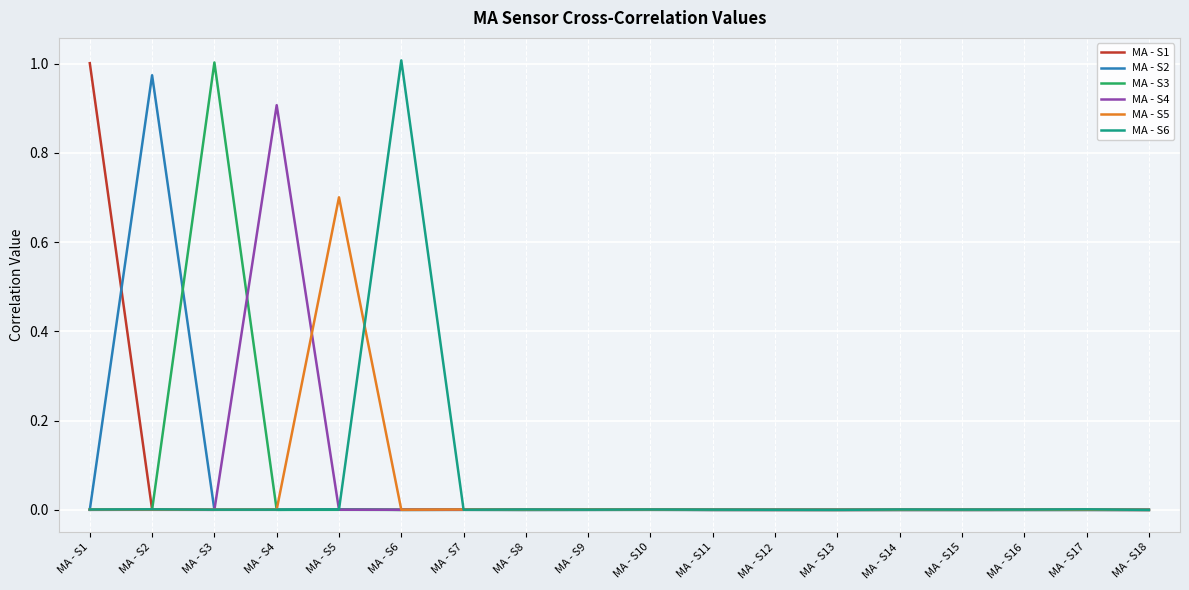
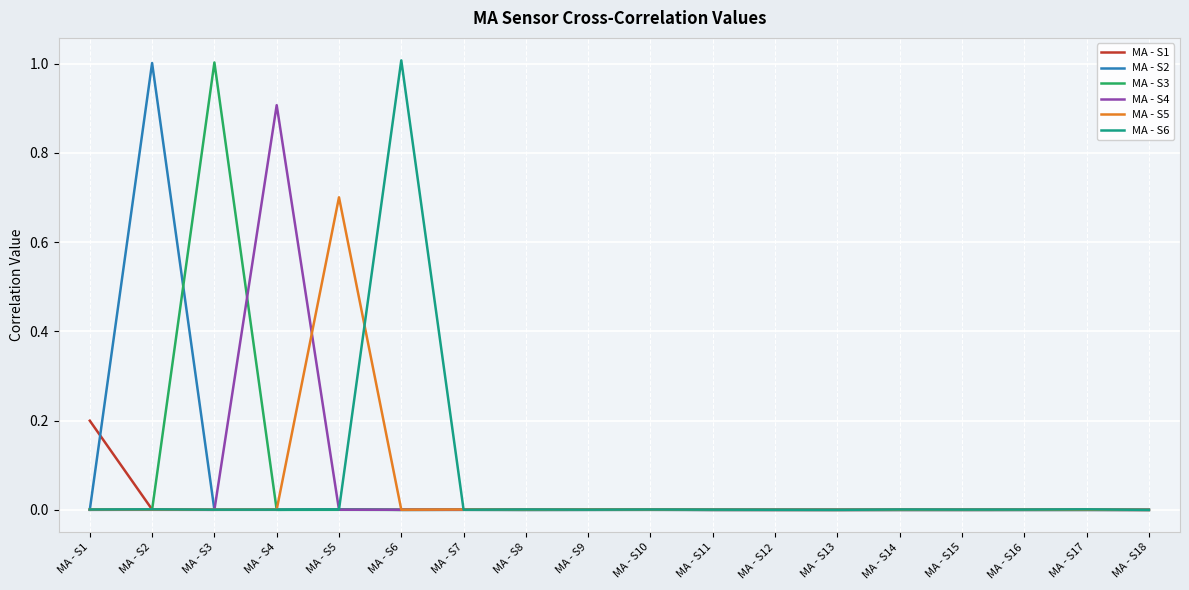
MA - S1, MA - S1: 1.00 -> 0.20
MA - S2, MA - S2: 0.97 -> 1.00
